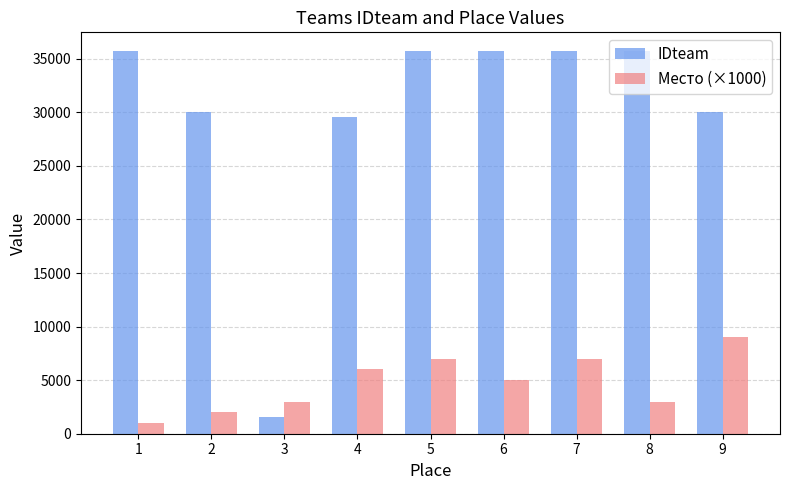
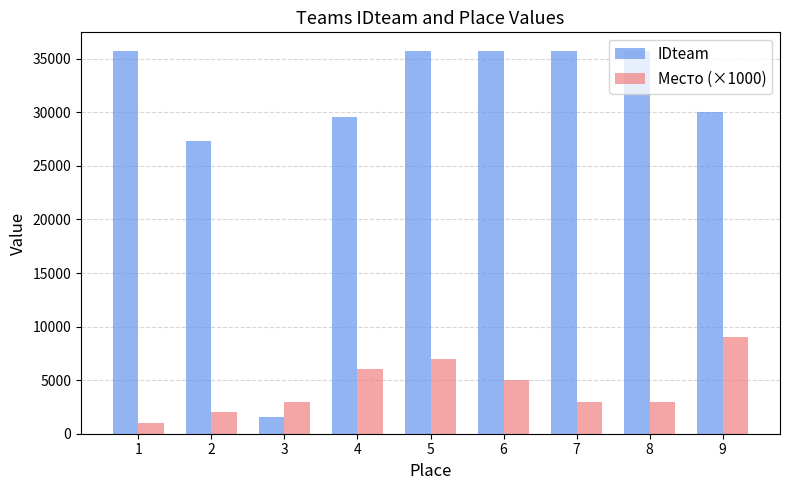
IDteam, 2: 30000 -> 27400
Место (×1000), 7: 7000 -> 3000
